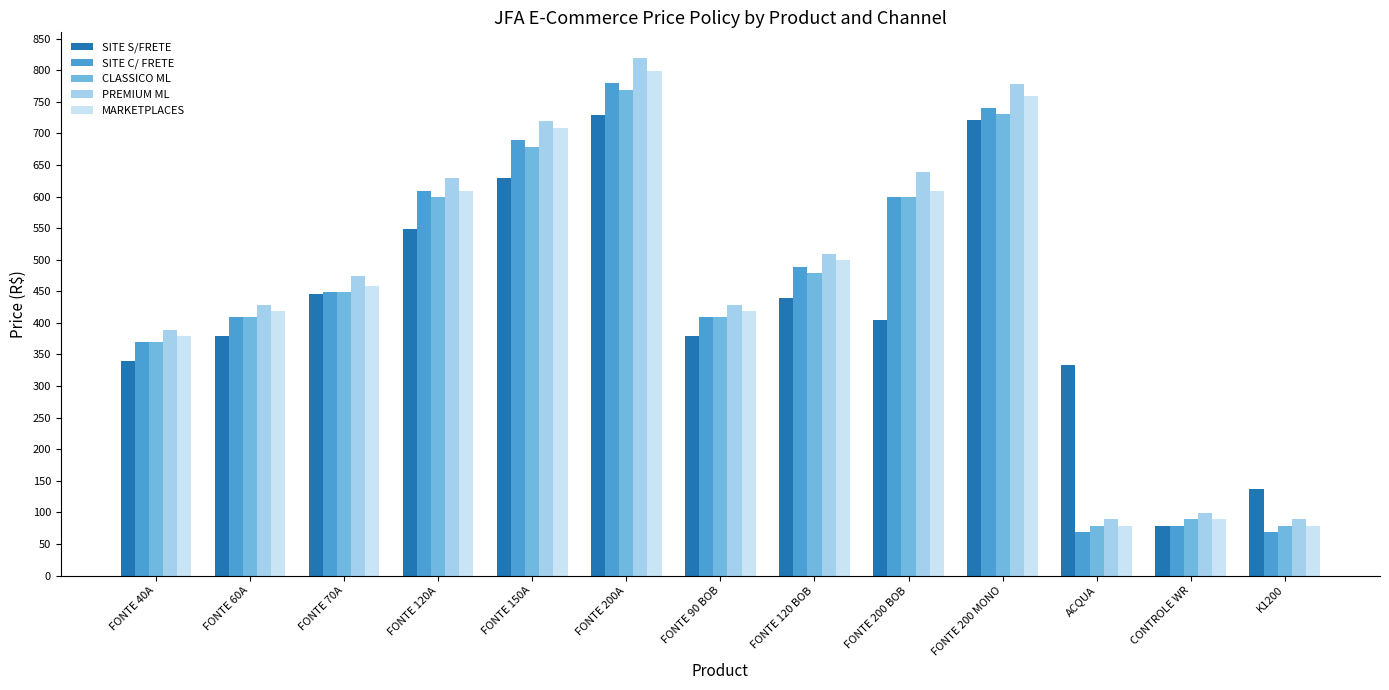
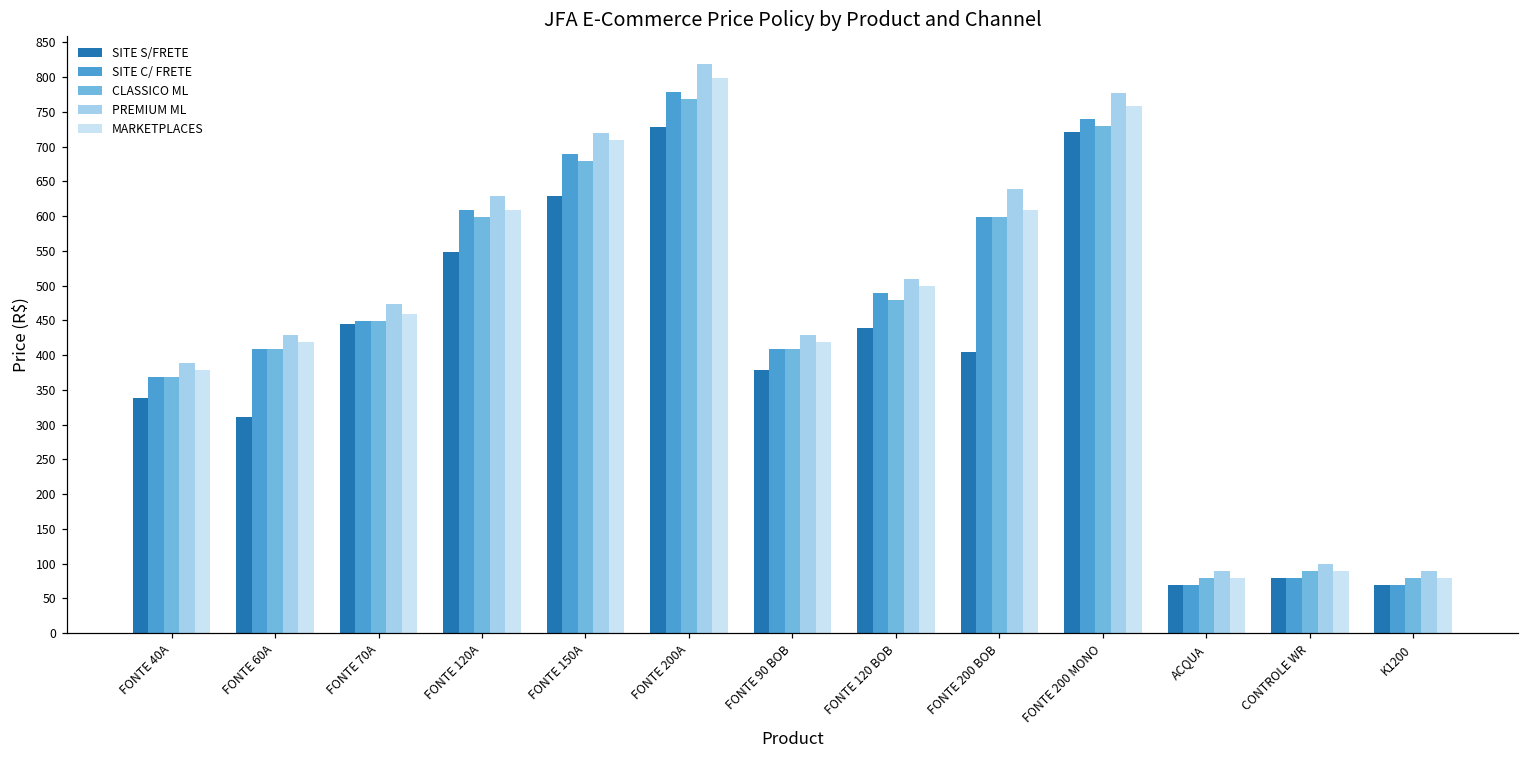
SITE S/FRETE, FONTE 60A: 380 -> 310
SITE S/FRETE, ACQUA: 330 -> 70
SITE S/FRETE, K1200: 140 -> 70
